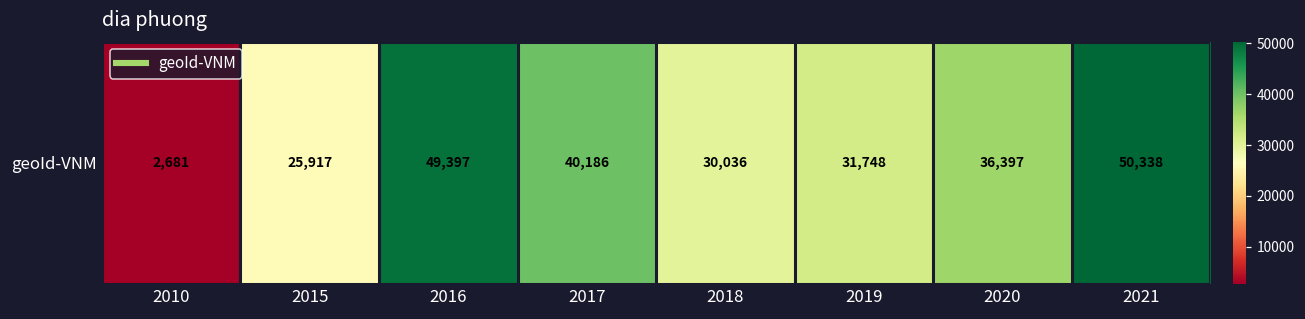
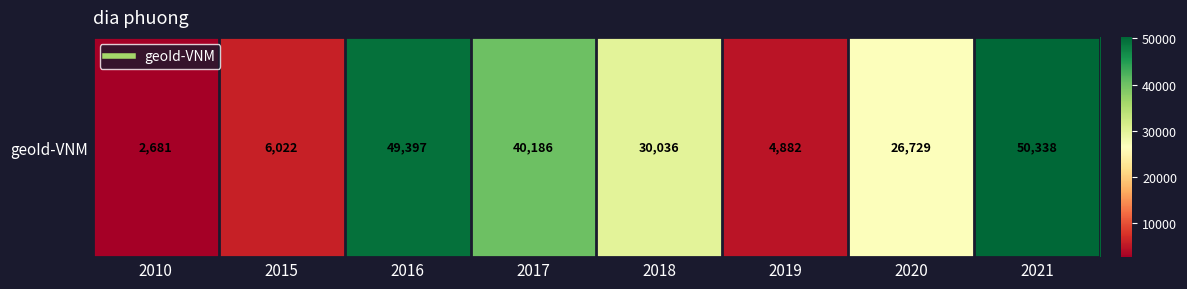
geoId-VNM, 2015: 25,917 -> 6,022
geoId-VNM, 2019: 31,748 -> 4,882
geoId-VNM, 2020: 36,397 -> 26,729
